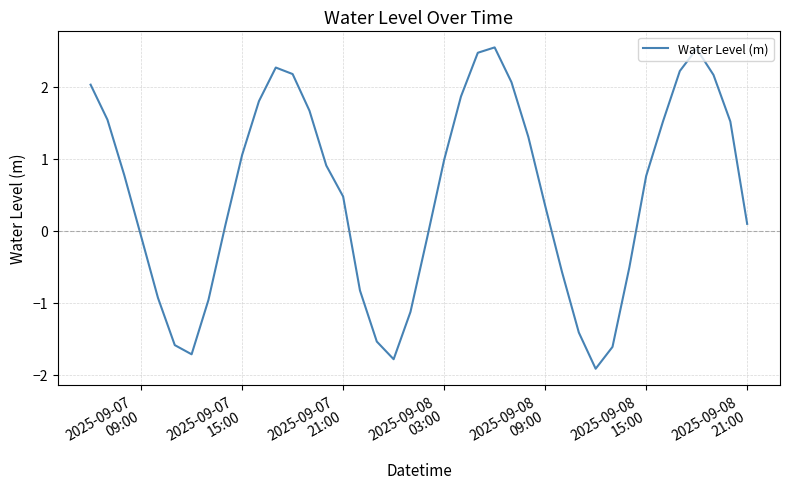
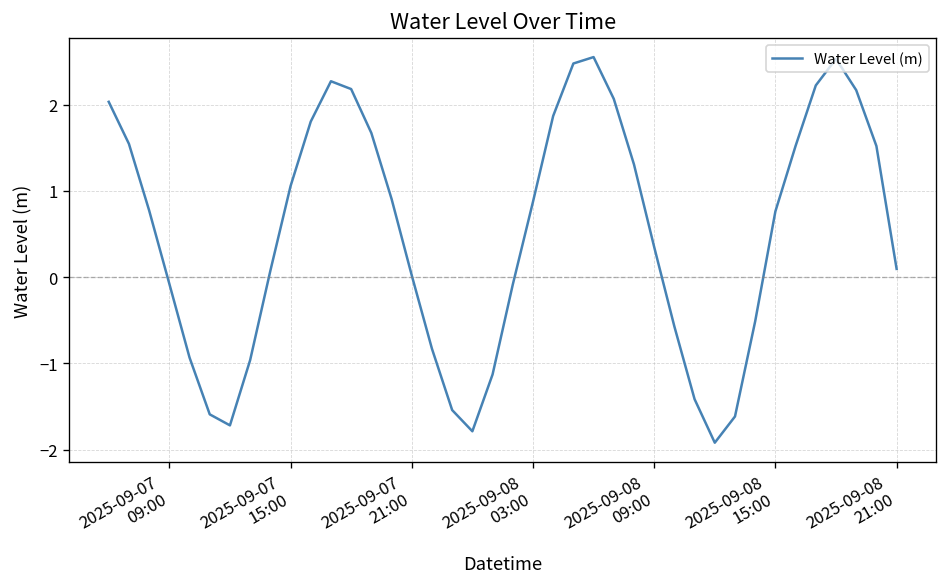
2025-09-07 21:00: 0.5 -> 0.0
2025-09-08 03:00: 1.0 -> 0.9
